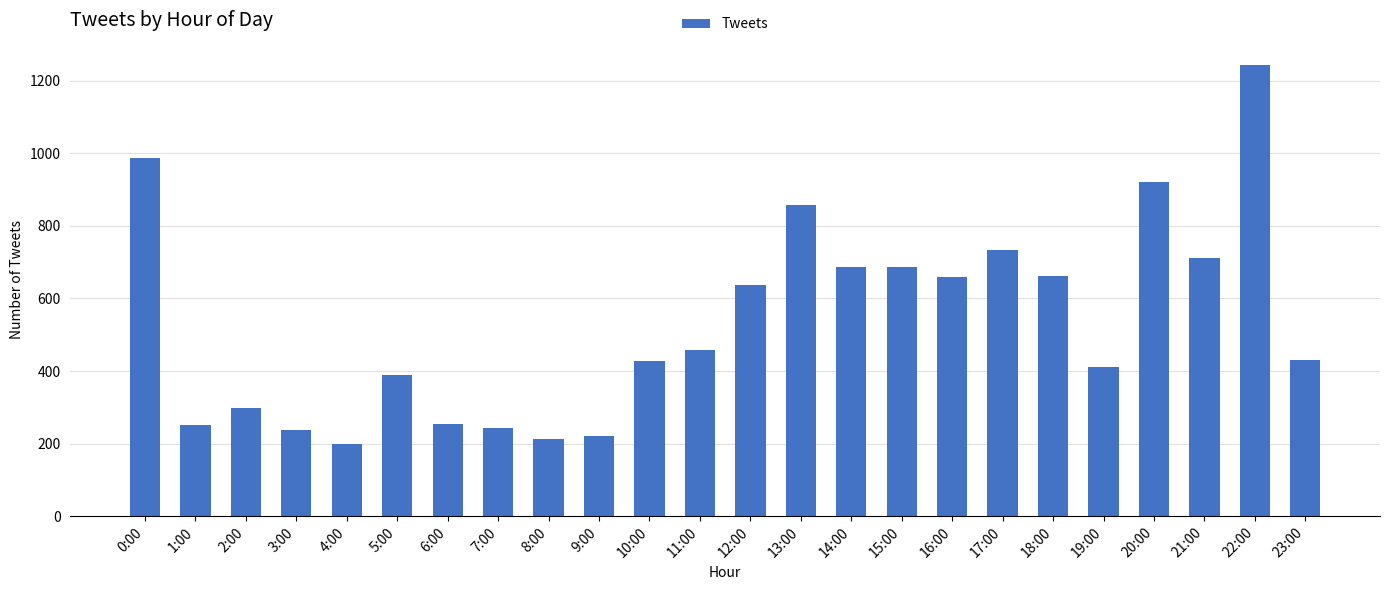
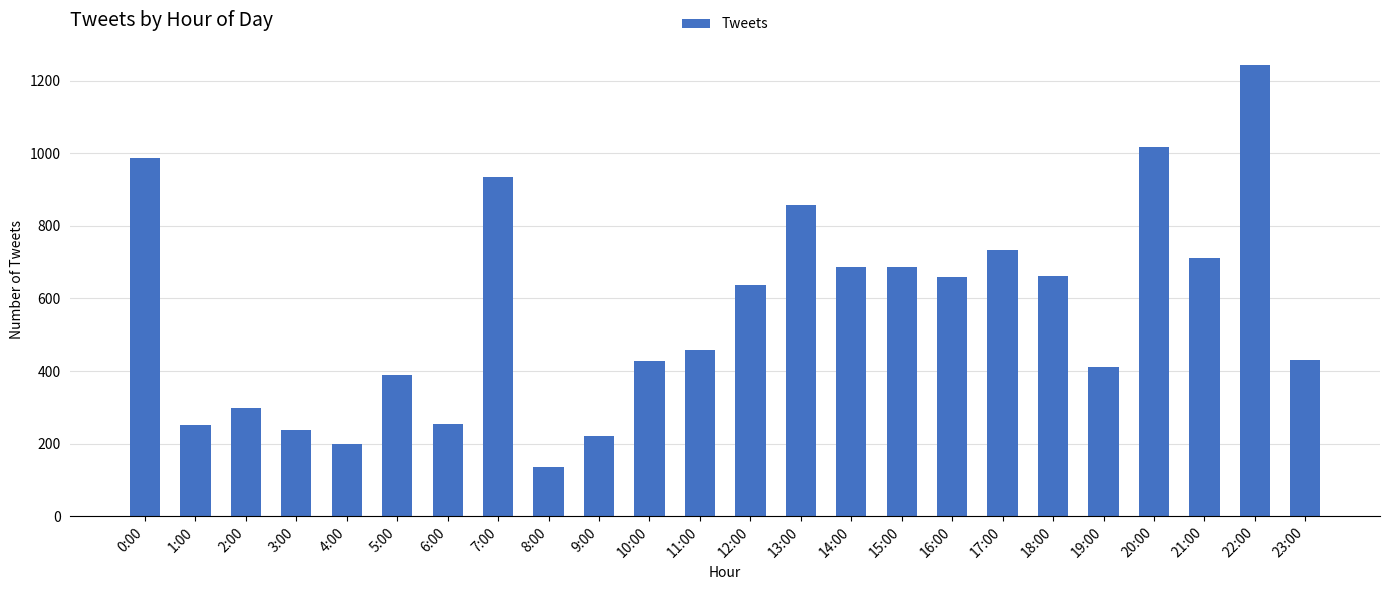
7:00: 240 -> 930
8:00: 210 -> 140
20:00: 920 -> 1020
